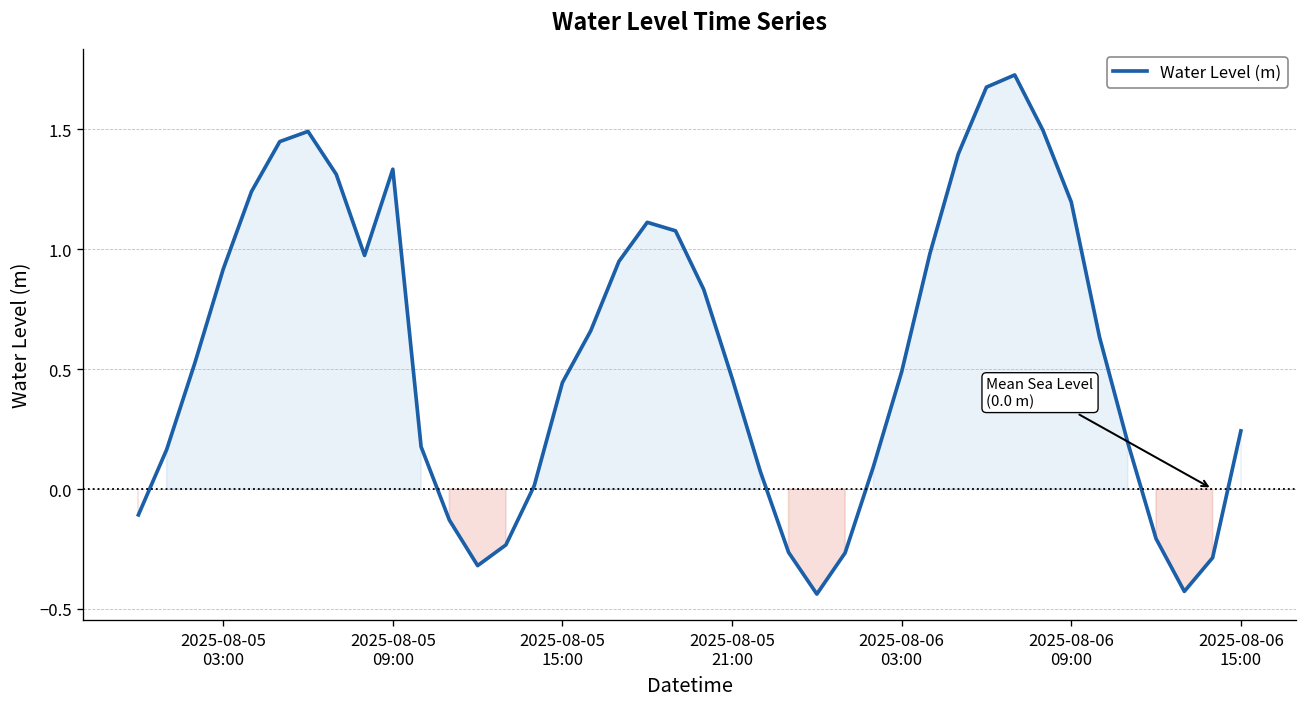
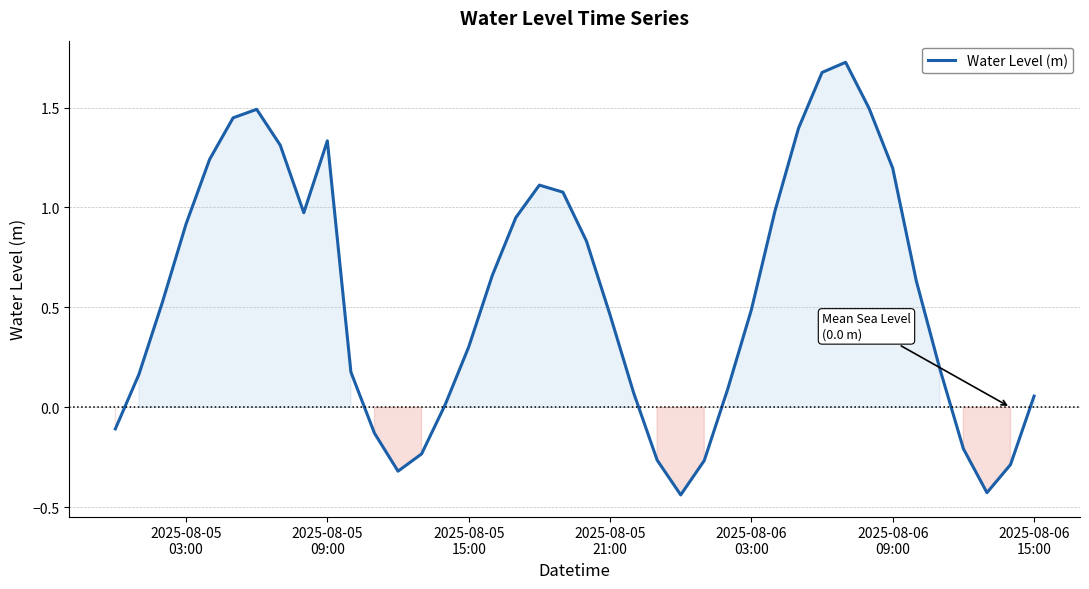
2025-08-05 15:00: 0.44 -> 0.30
2025-08-06 15:00: 0.24 -> 0.06
